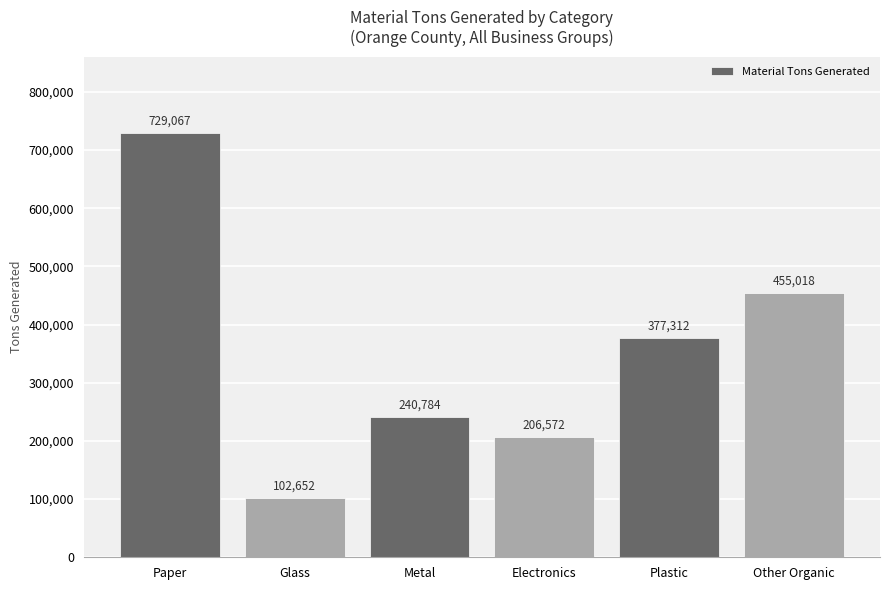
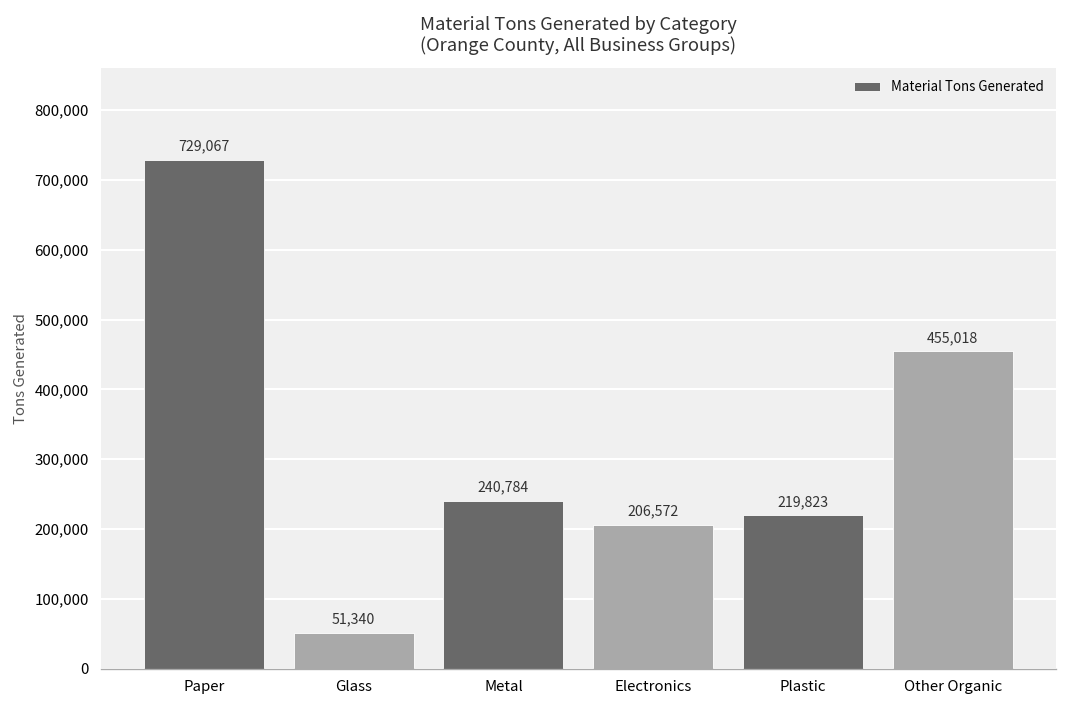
Glass: 102,652 -> 51,340
Plastic: 377,312 -> 219,823
